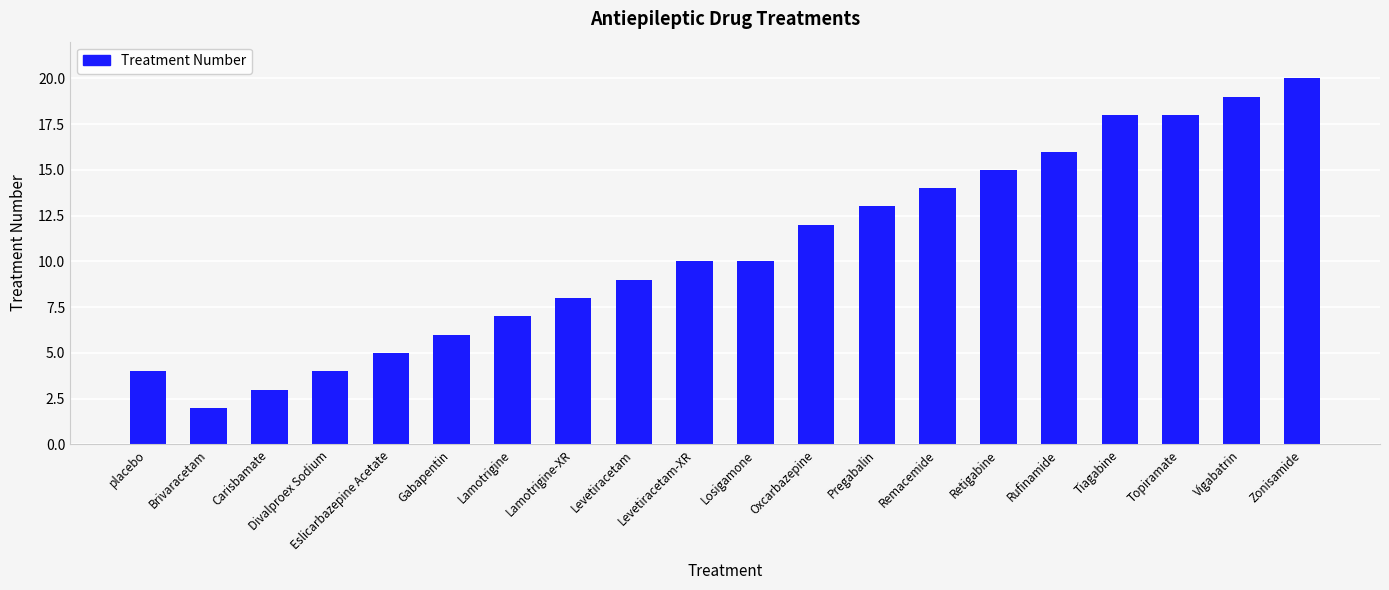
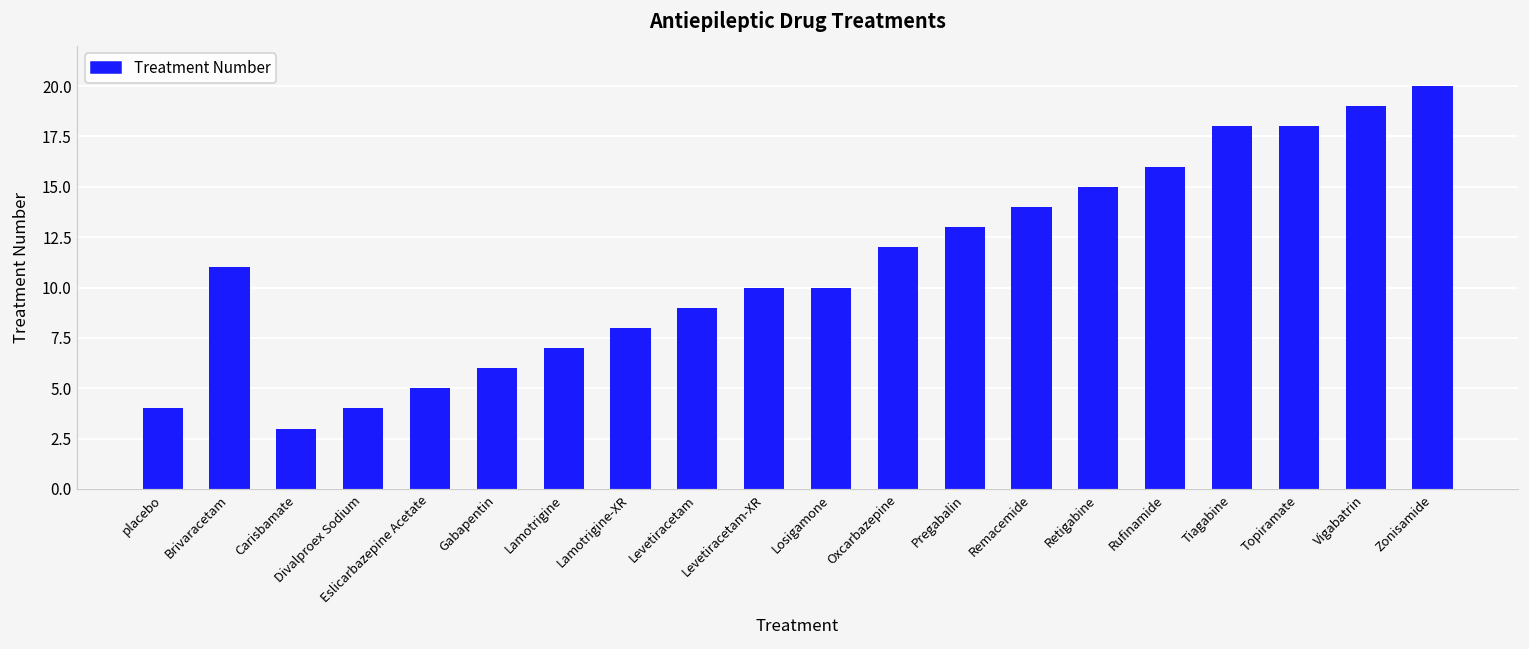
Brivaracetam: 2 -> 11
